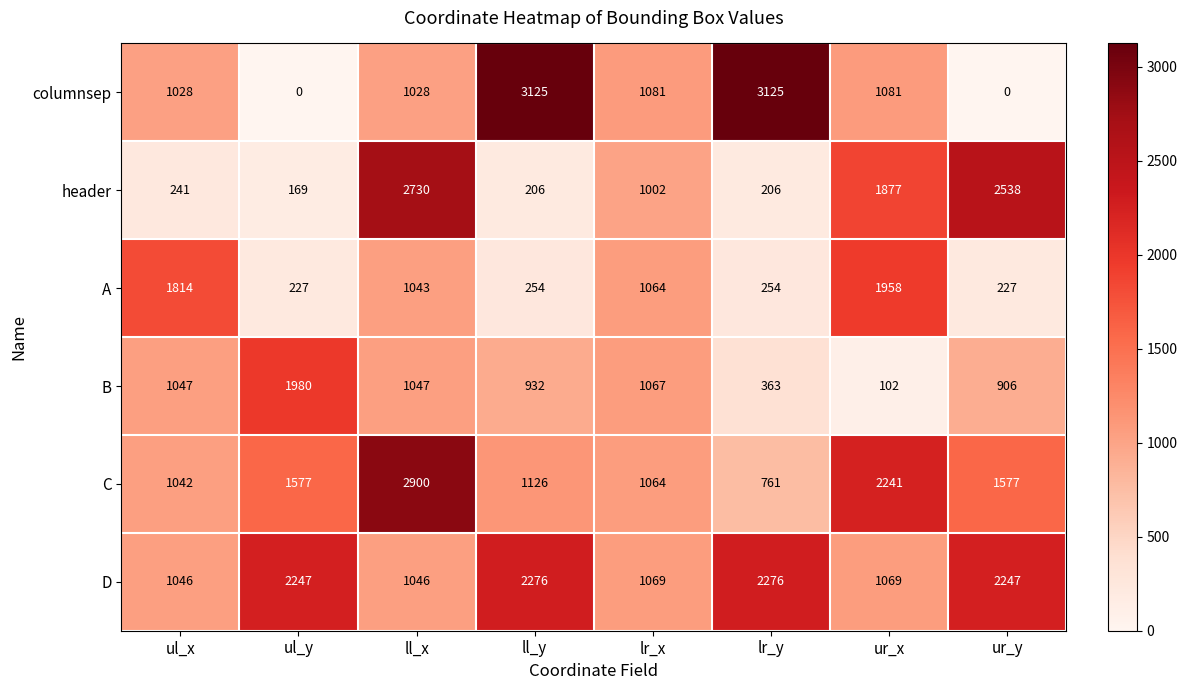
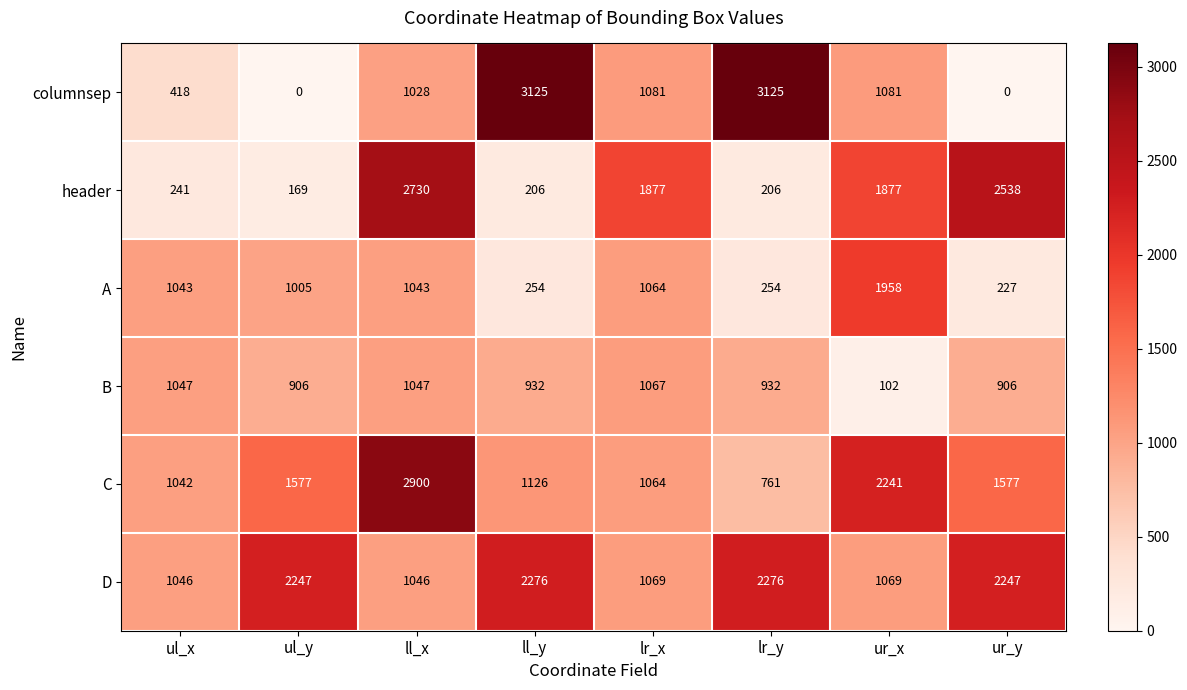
columnsep, ul_x: 1028 -> 418
header, lr_x: 1002 -> 1877
A, ul_x: 1814 -> 1043
A, ul_y: 227 -> 1005
B, ul_y: 1980 -> 906
B, lr_y: 363 -> 932
